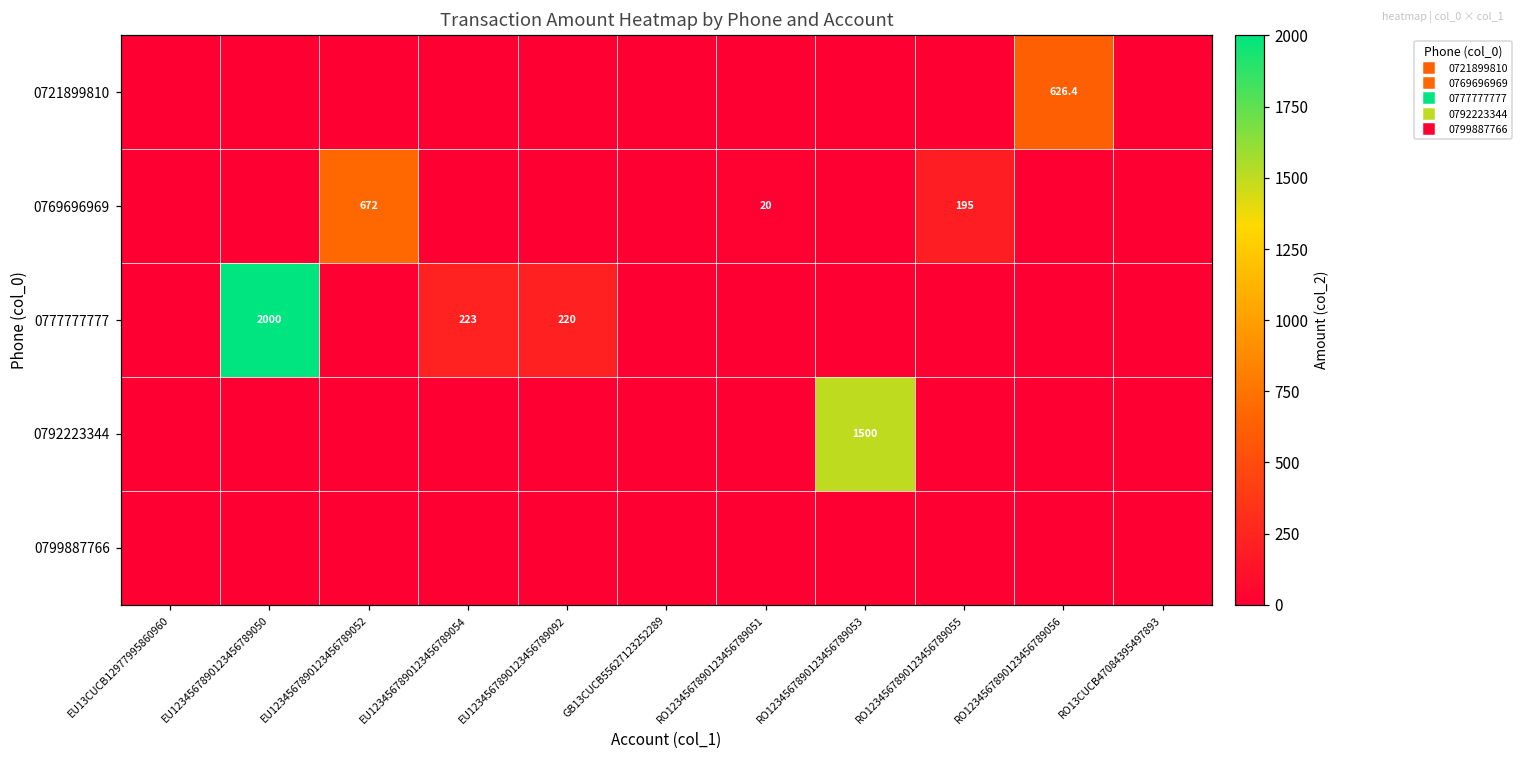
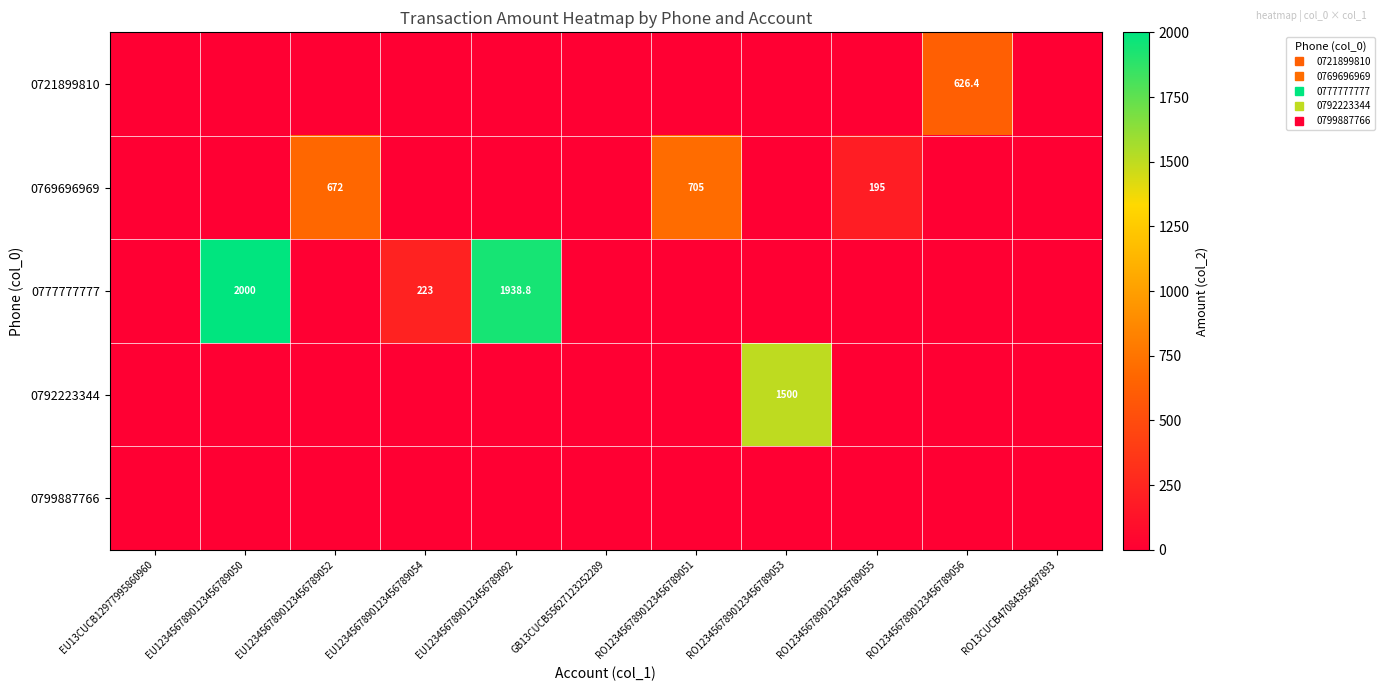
0769696969, RO1234567890123456789051: 20 -> 705
0777777777, EU1234567890123456789092: 220 -> 1938.8
